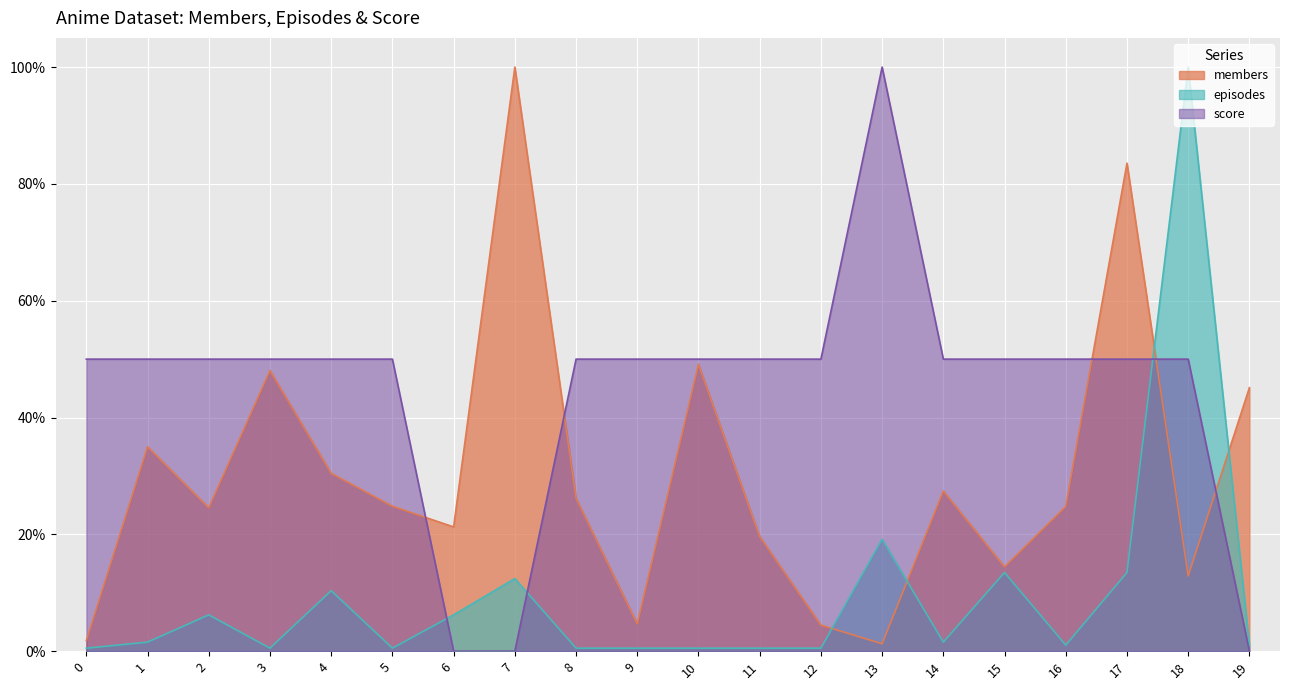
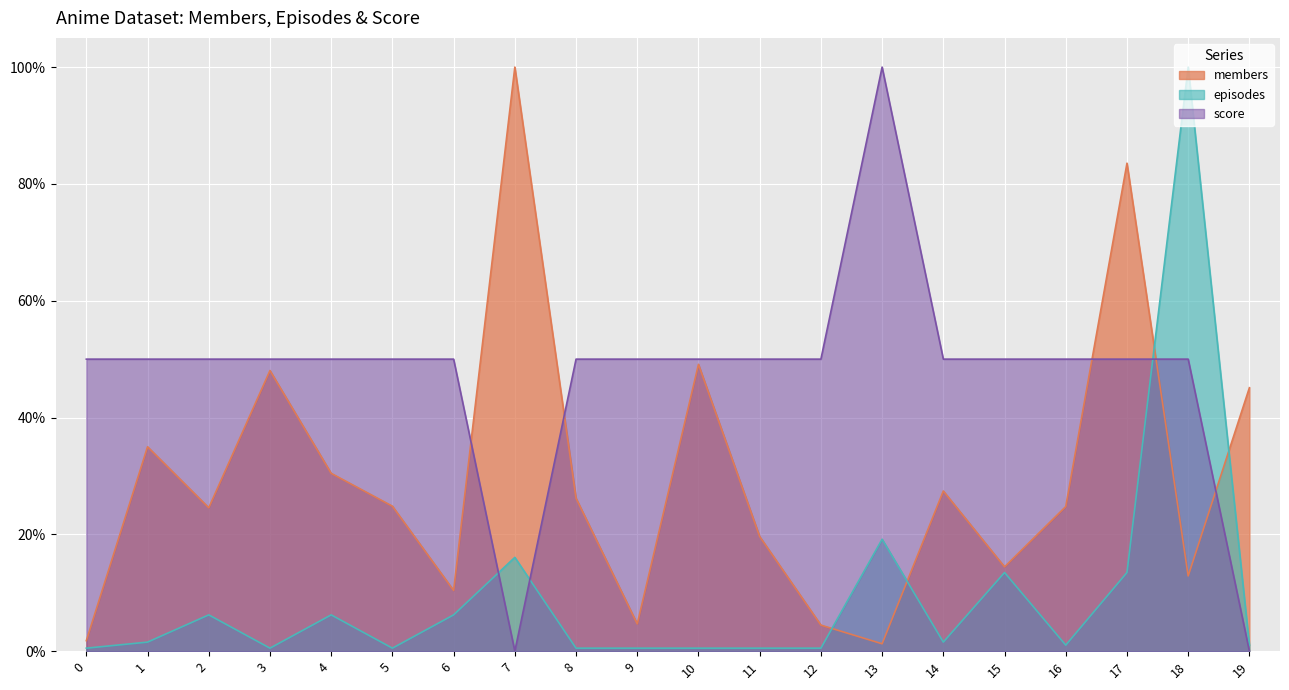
episodes, 4: 10% -> 6%
members, 6: 21% -> 10%
score, 6: 0% -> 50%
episodes, 7: 12% -> 16%
